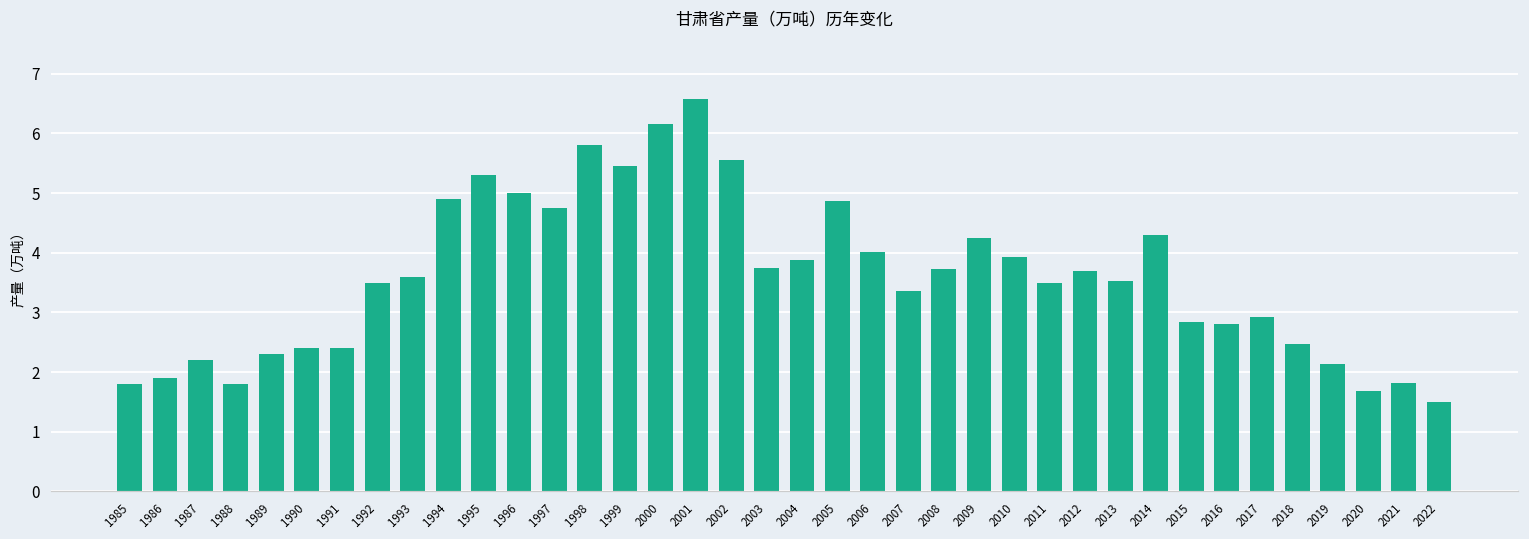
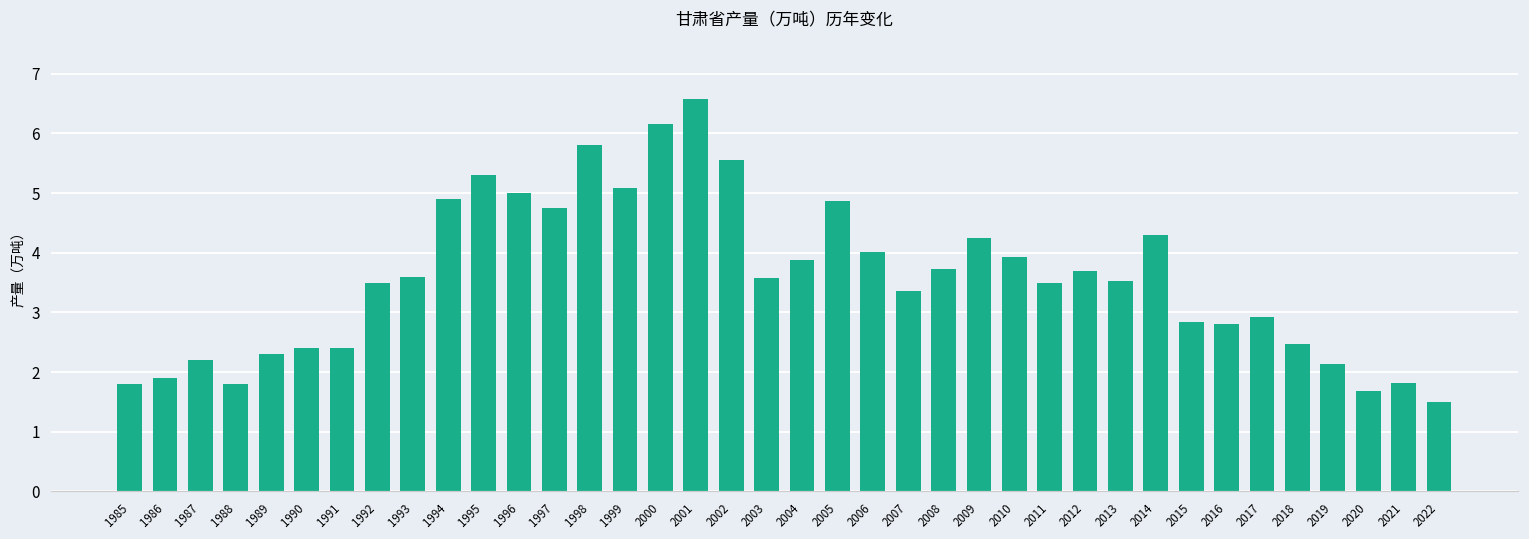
1999: 5.5 -> 5.1
2003: 3.7 -> 3.6
